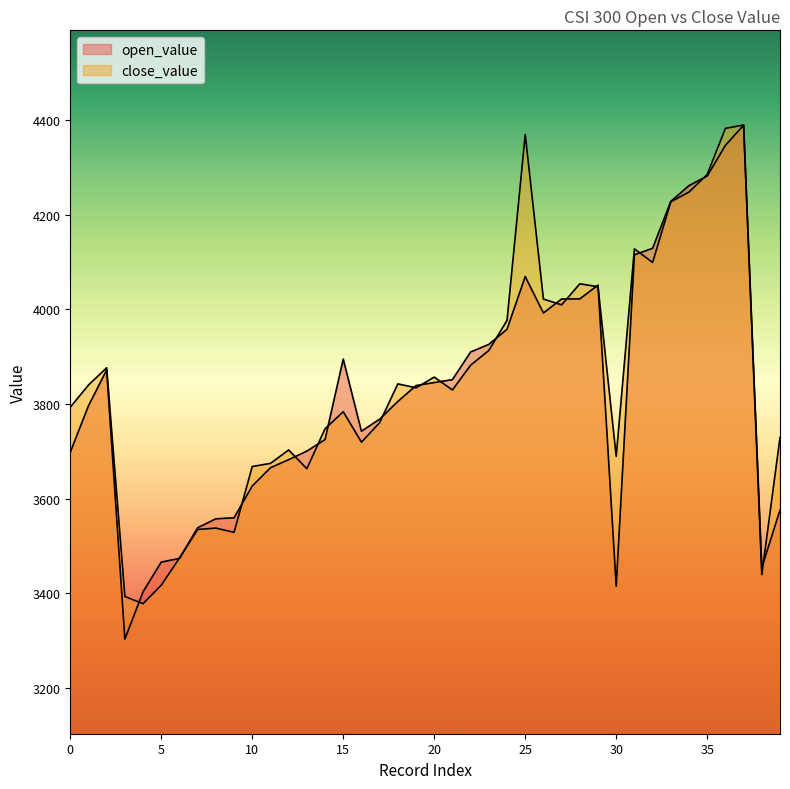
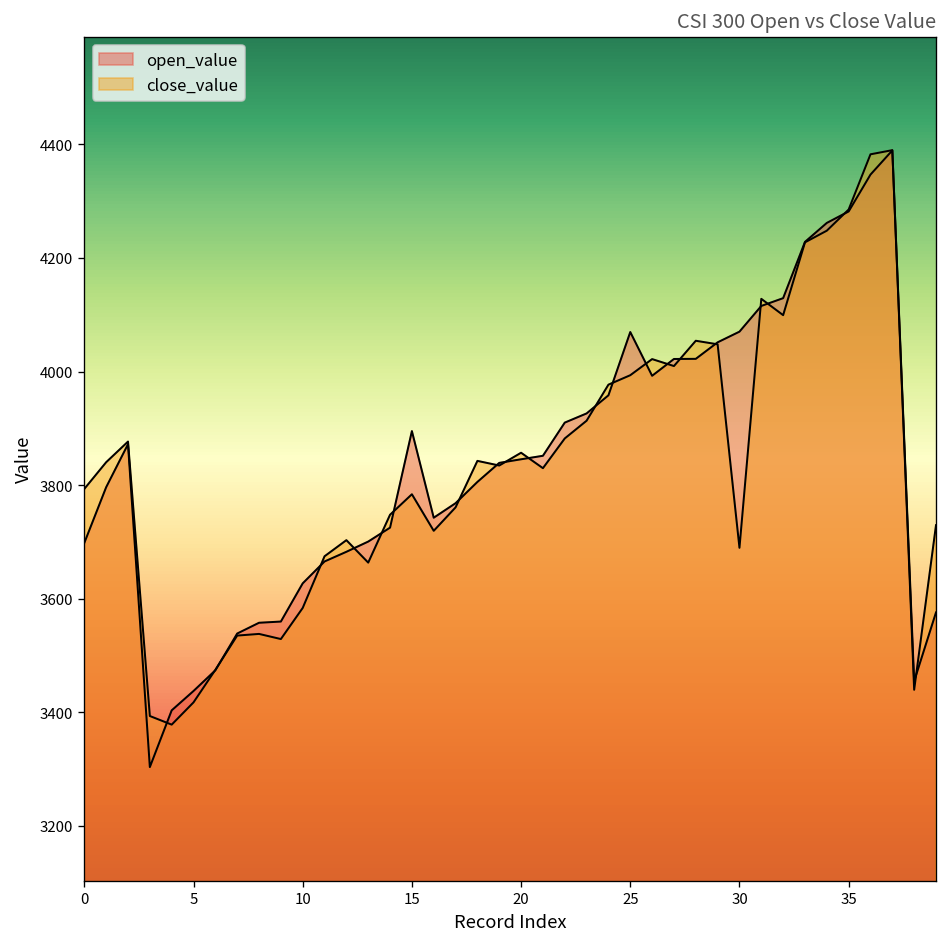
open_value, 5: 3470 -> 3440
close_value, 10: 3670 -> 3580
close_value, 25: 4370 -> 3990
open_value, 30: 3420 -> 4070
